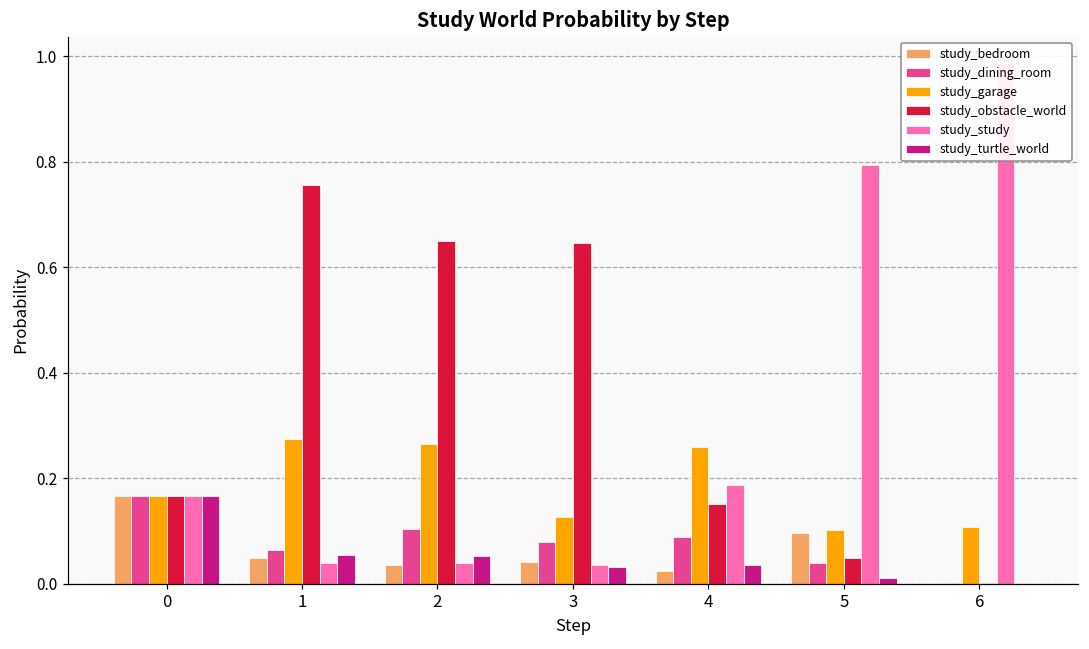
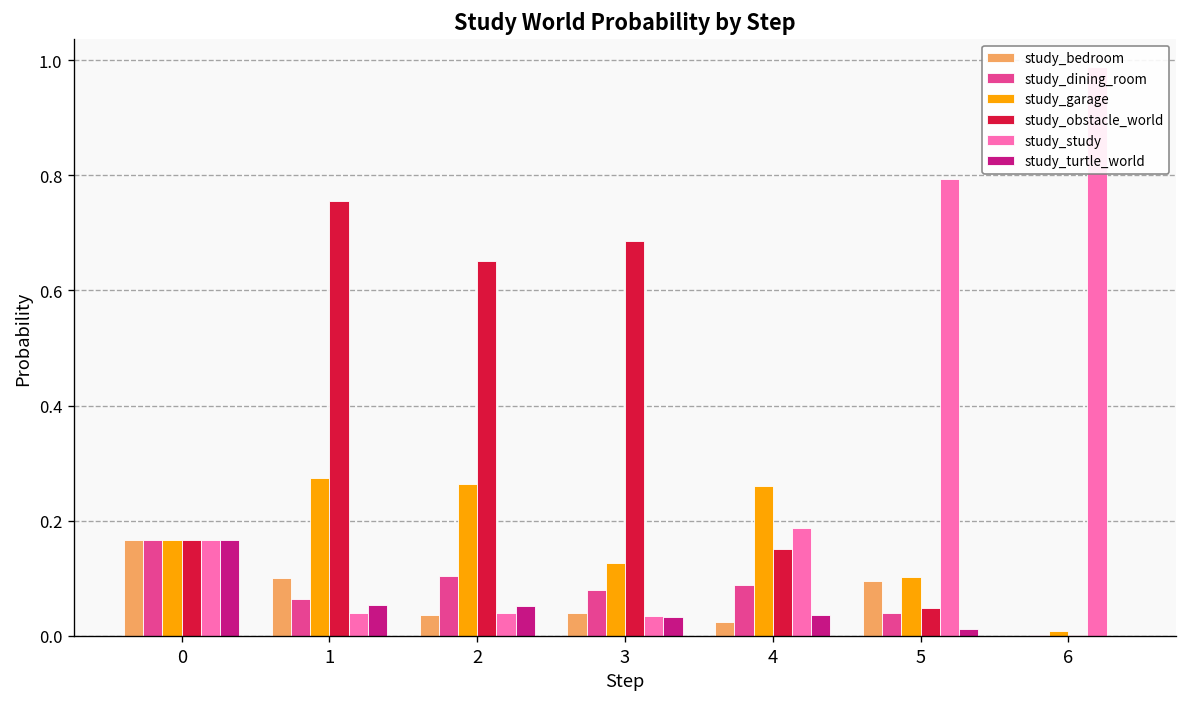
study_bedroom, 1: 0.05 -> 0.10
study_obstacle_world, 3: 0.64 -> 0.69
study_garage, 6: 0.11 -> 0.01
